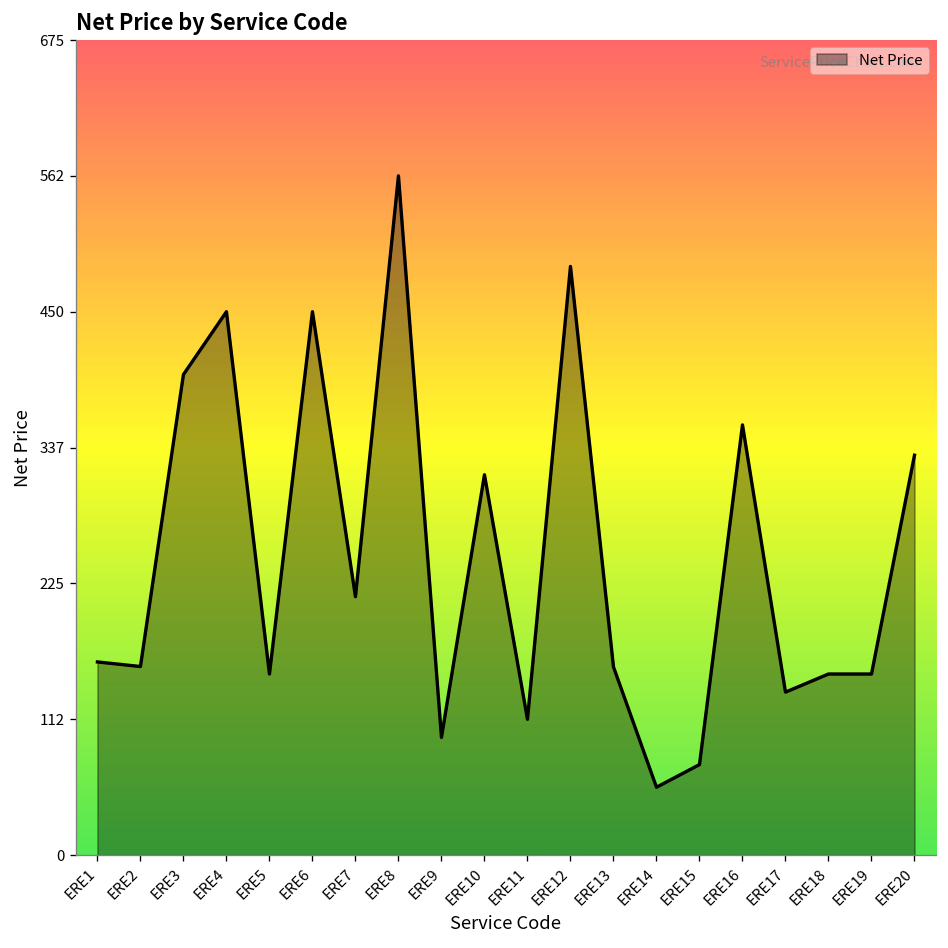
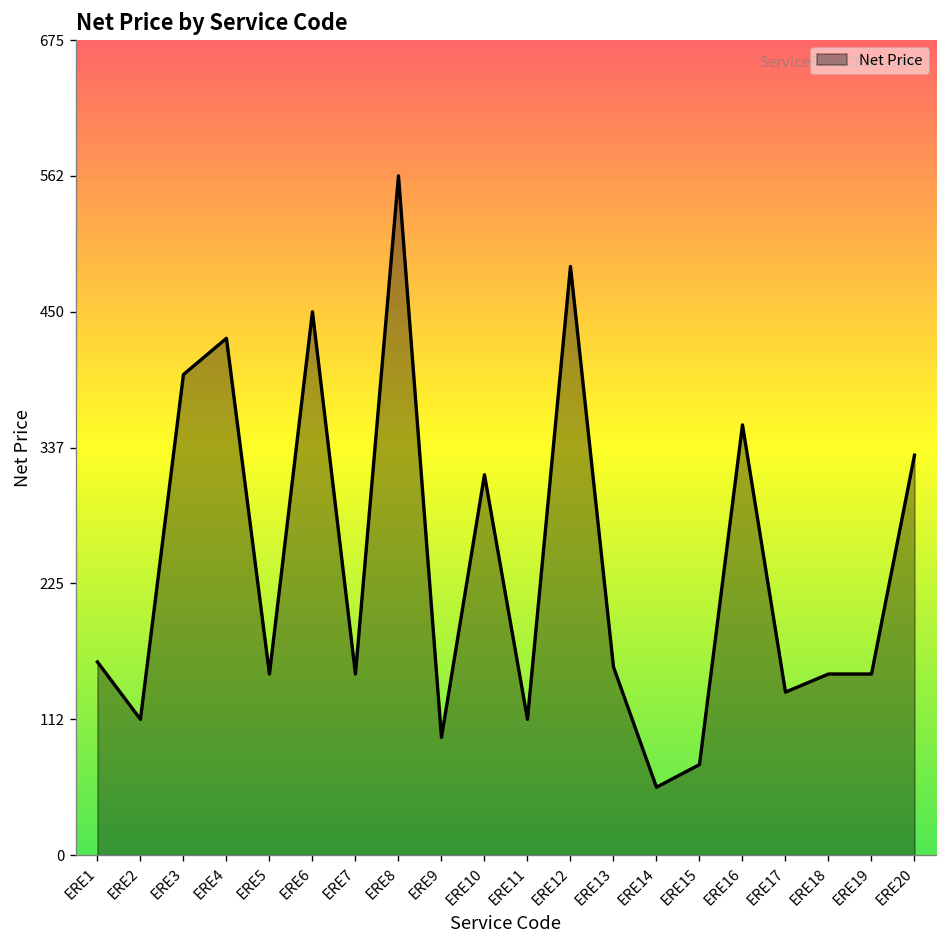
ERE2: 156 -> 113
ERE4: 450 -> 428
ERE7: 214 -> 150
